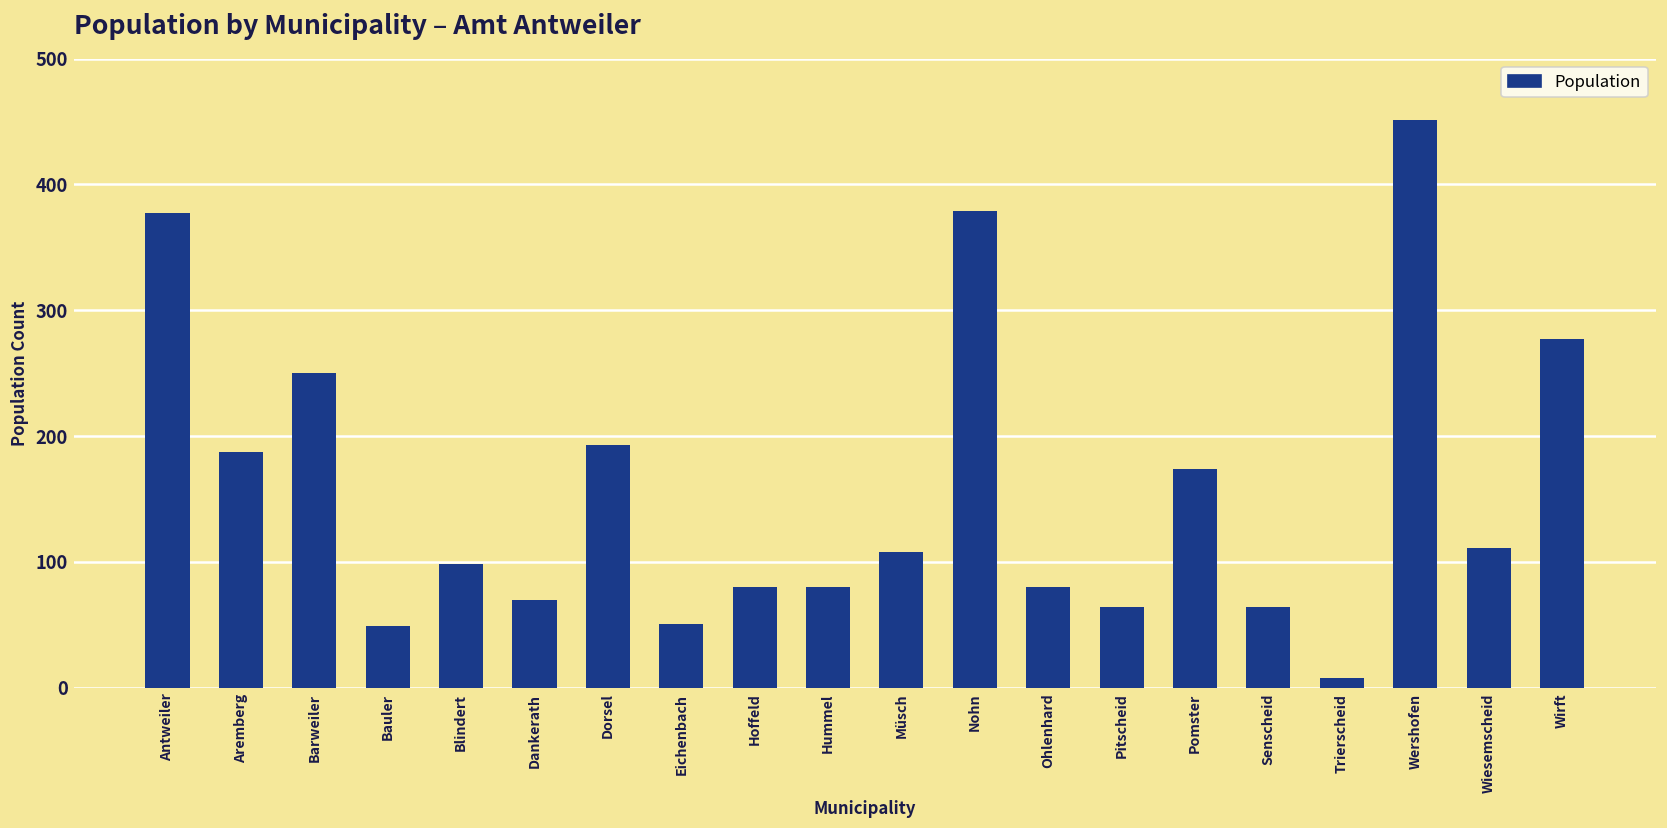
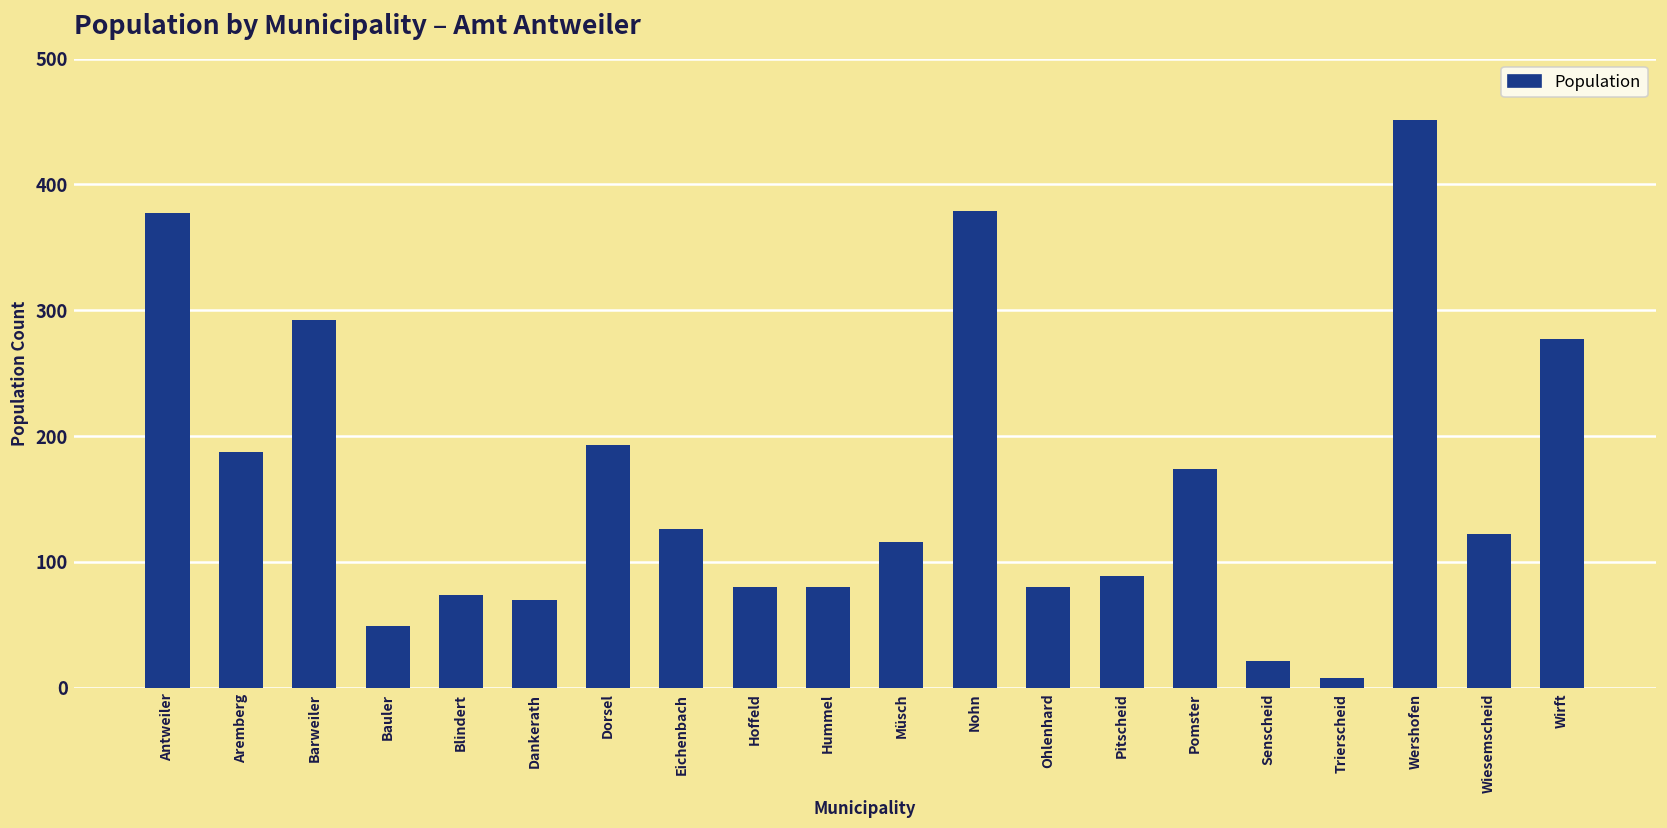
Barweiler: 250 -> 292
Blindert: 98 -> 74
Eichenbach: 51 -> 126
Müsch: 108 -> 116
Pitscheid: 64 -> 89
Senscheid: 64 -> 21
Wiesemscheid: 111 -> 122
